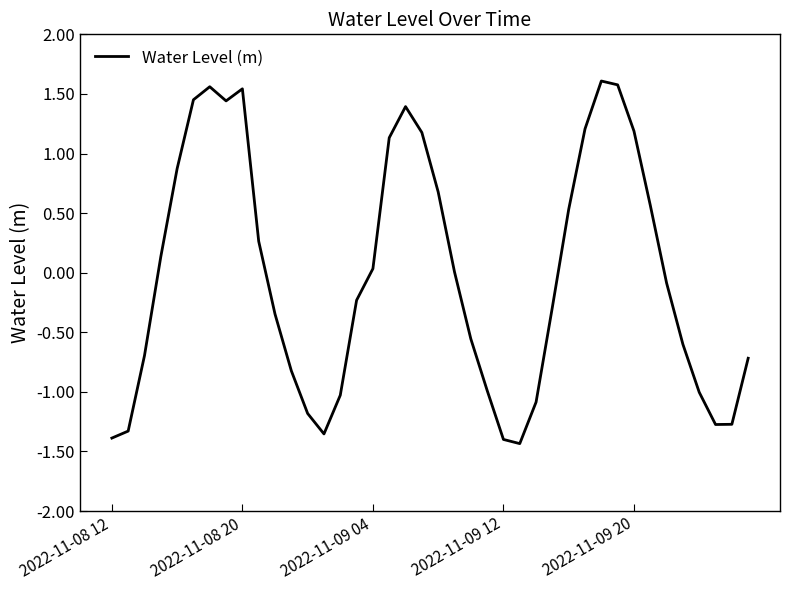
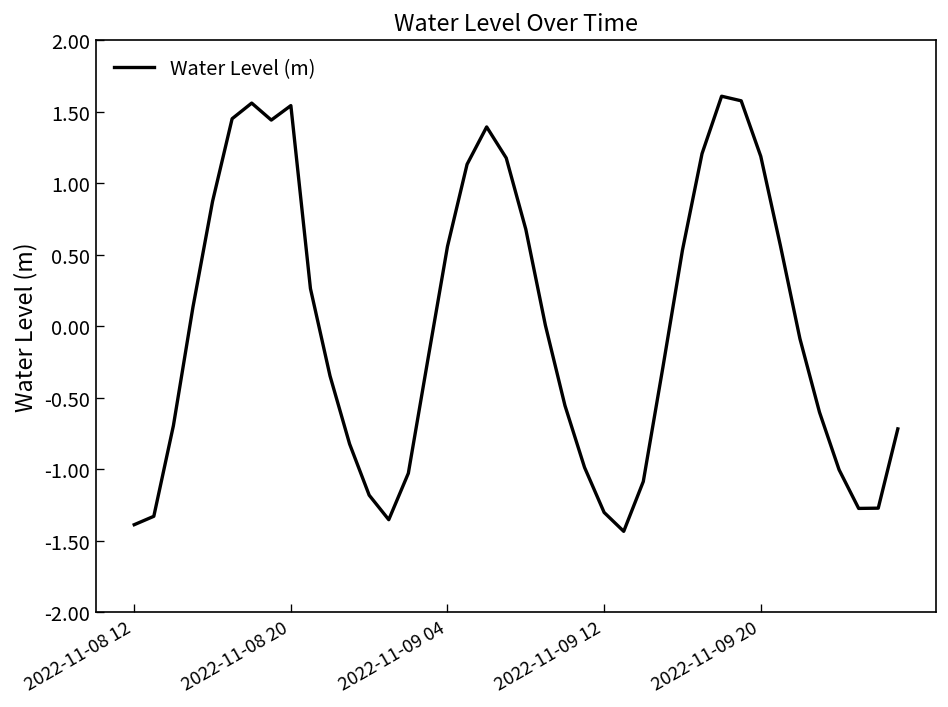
2022-11-09 04: 0.03 -> 0.56
2022-11-09 12: -1.40 -> -1.30
